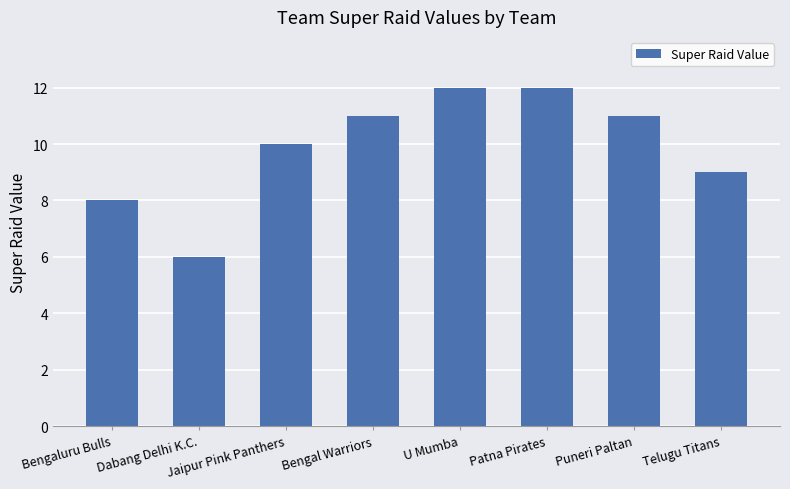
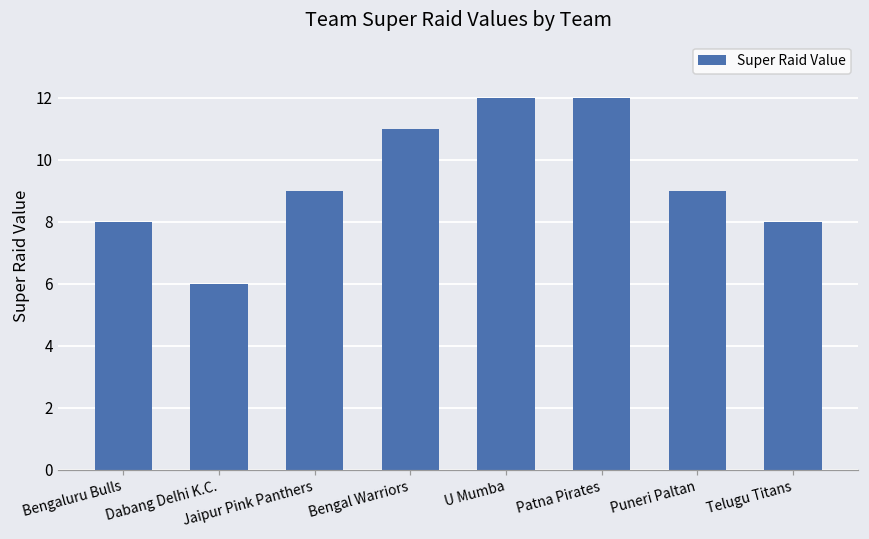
Jaipur Pink Panthers: 10 -> 9
Puneri Paltan: 11 -> 9
Telugu Titans: 9 -> 8
